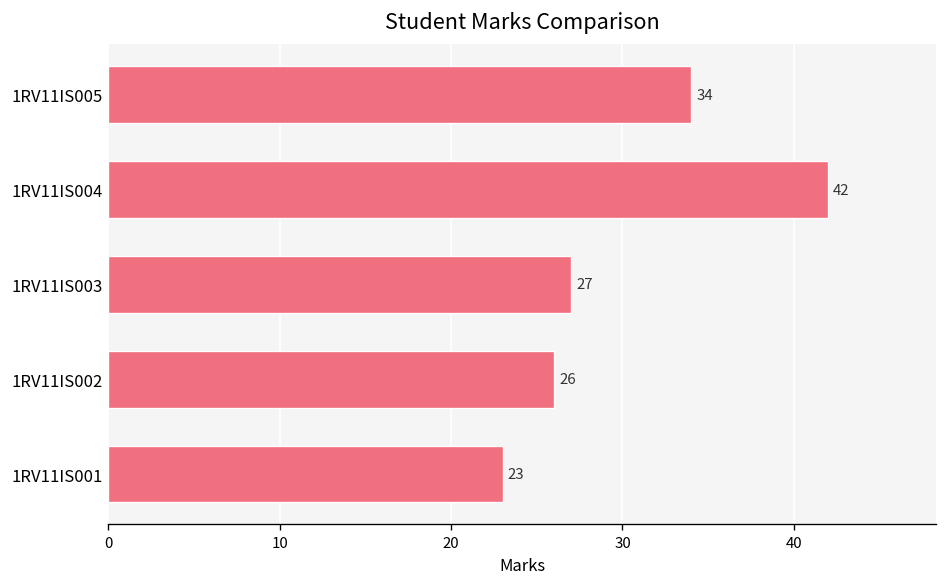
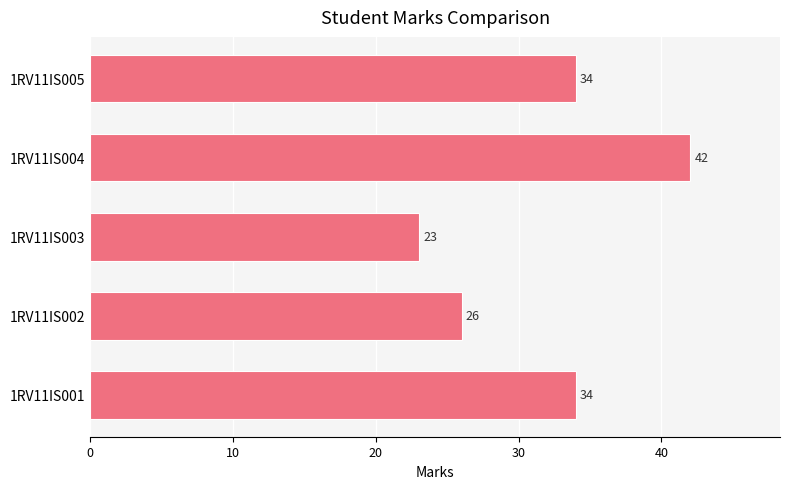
1RV11IS003: 27 -> 23
1RV11IS001: 23 -> 34
